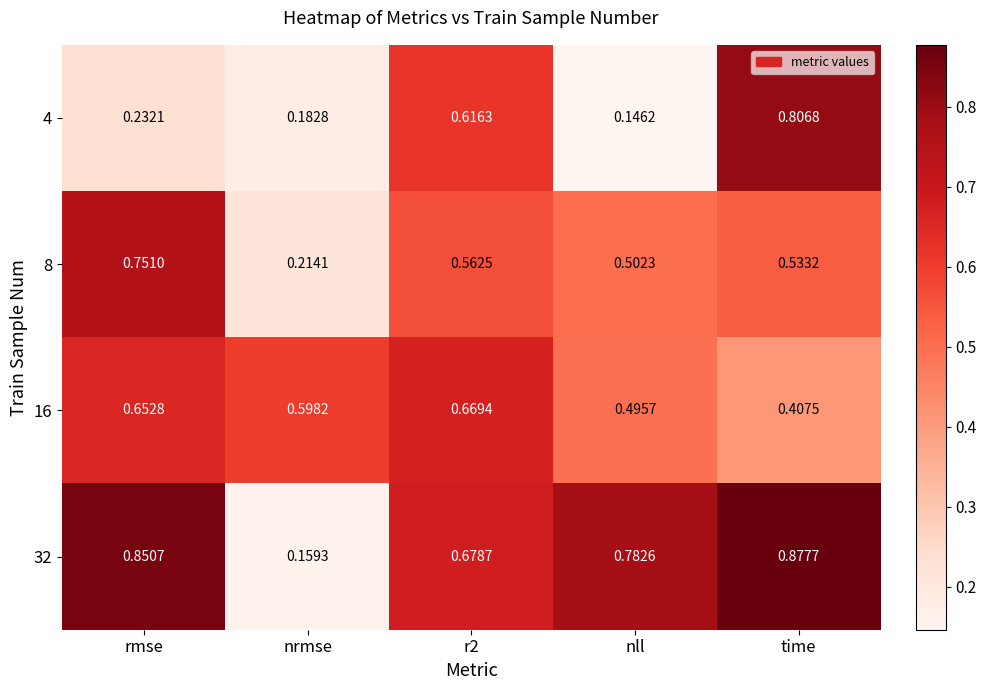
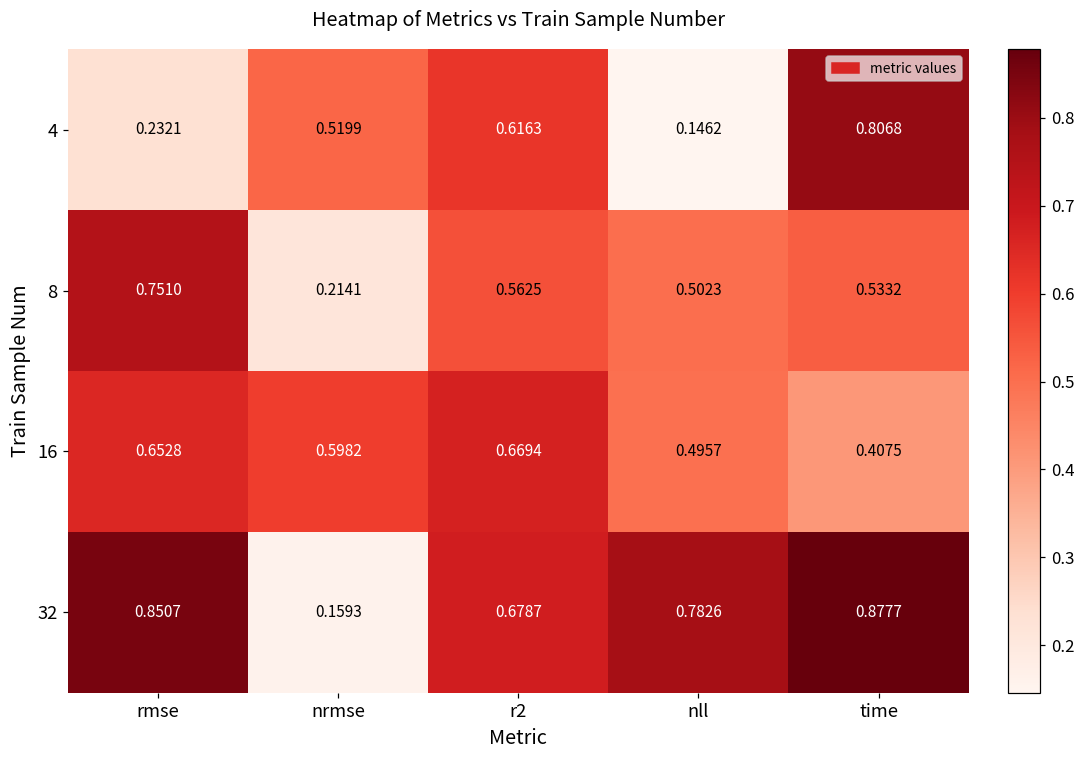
4, nrmse: 0.1828 -> 0.5199
